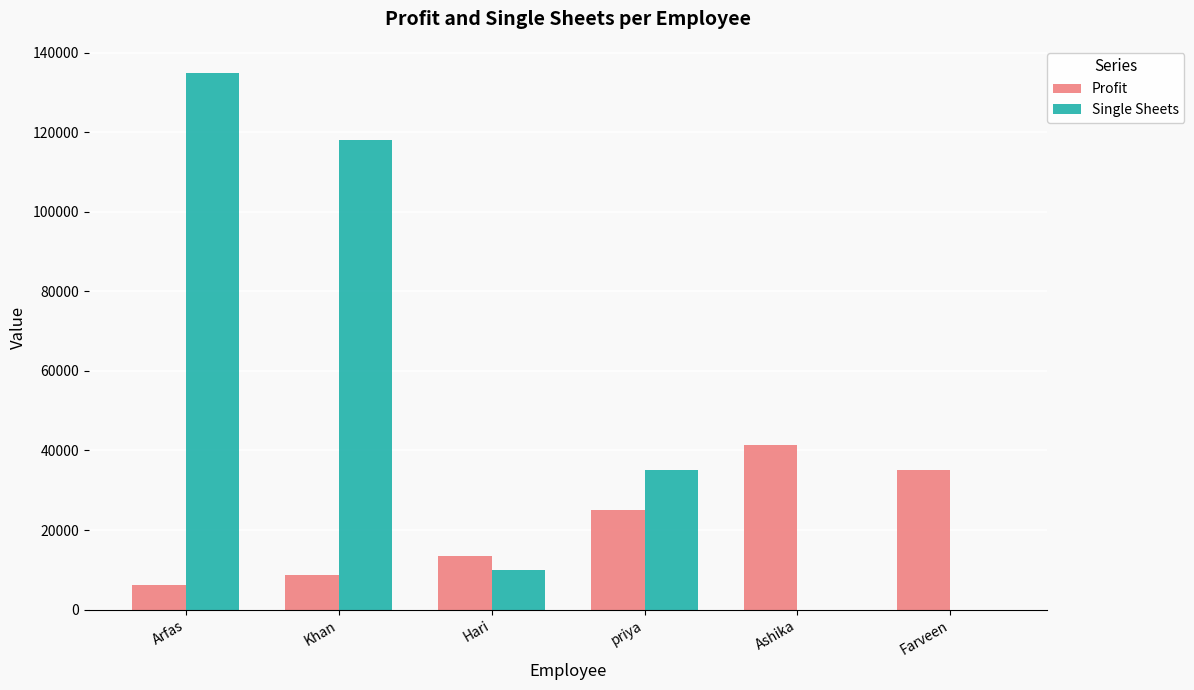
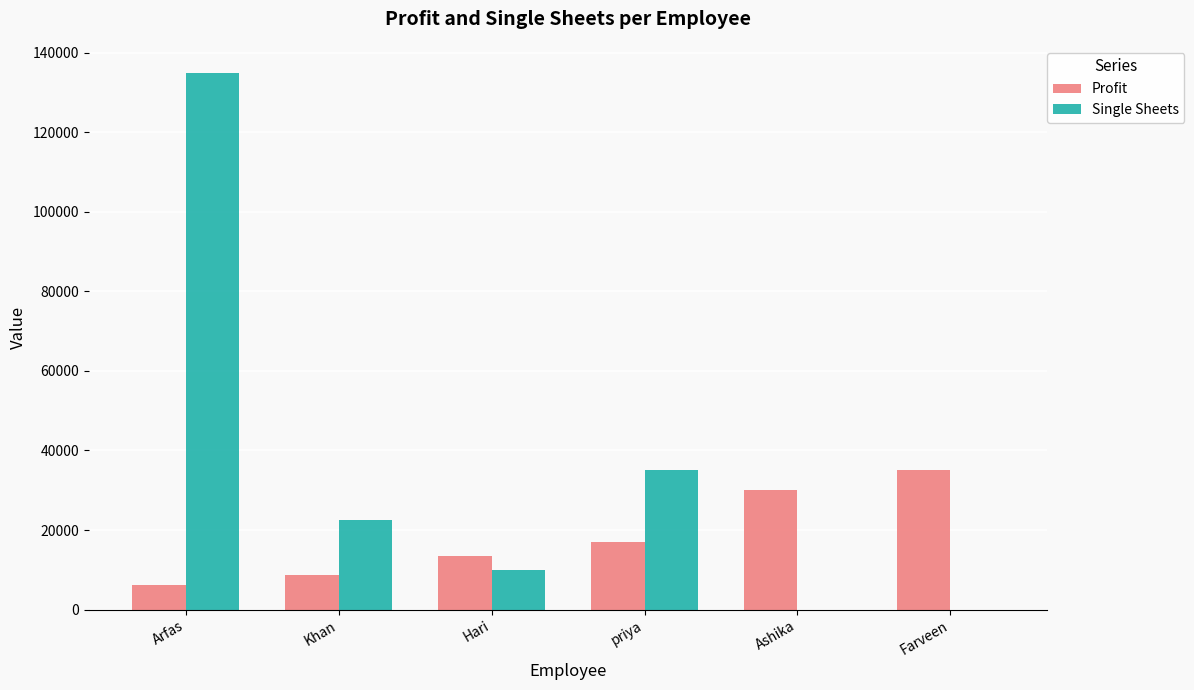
Single Sheets, Khan: 118000 -> 23000
Profit, priya: 25000 -> 17000
Profit, Ashika: 41000 -> 30000
